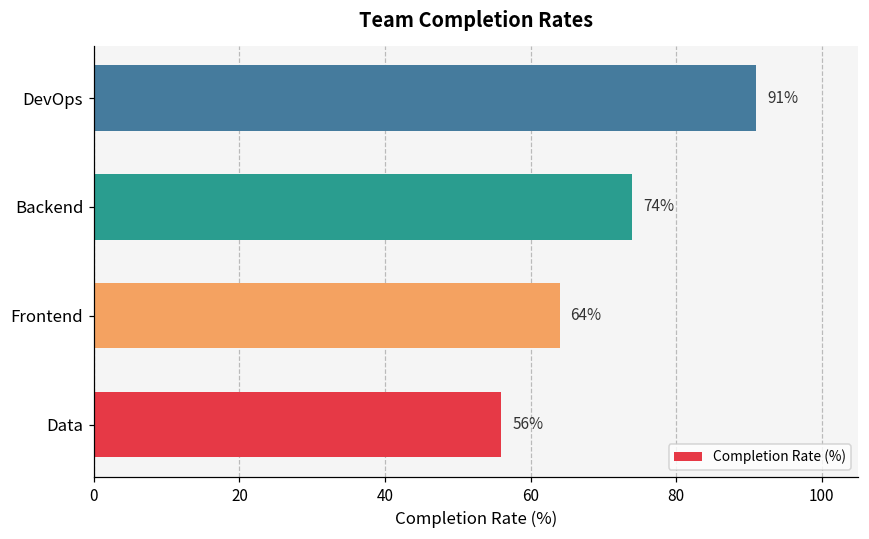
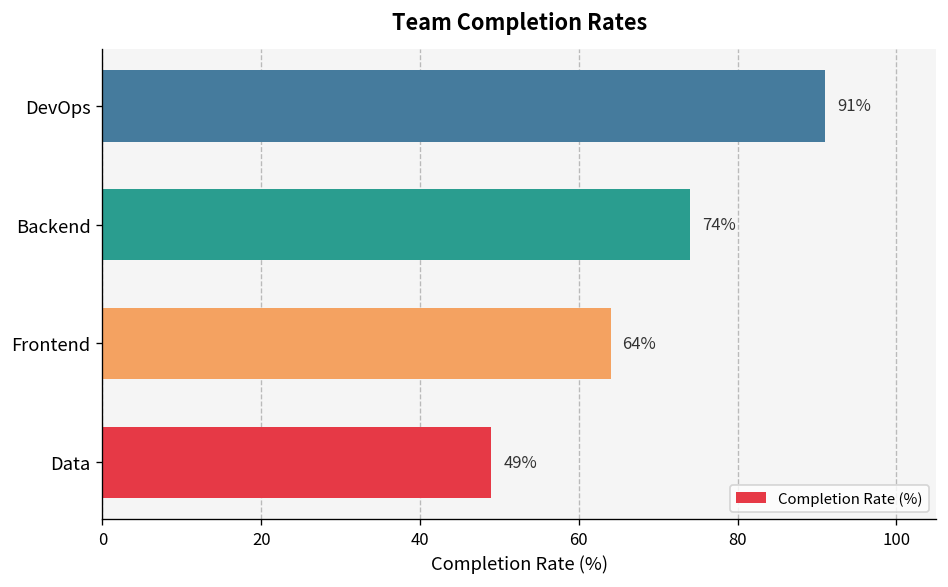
Data: 56% -> 49%
